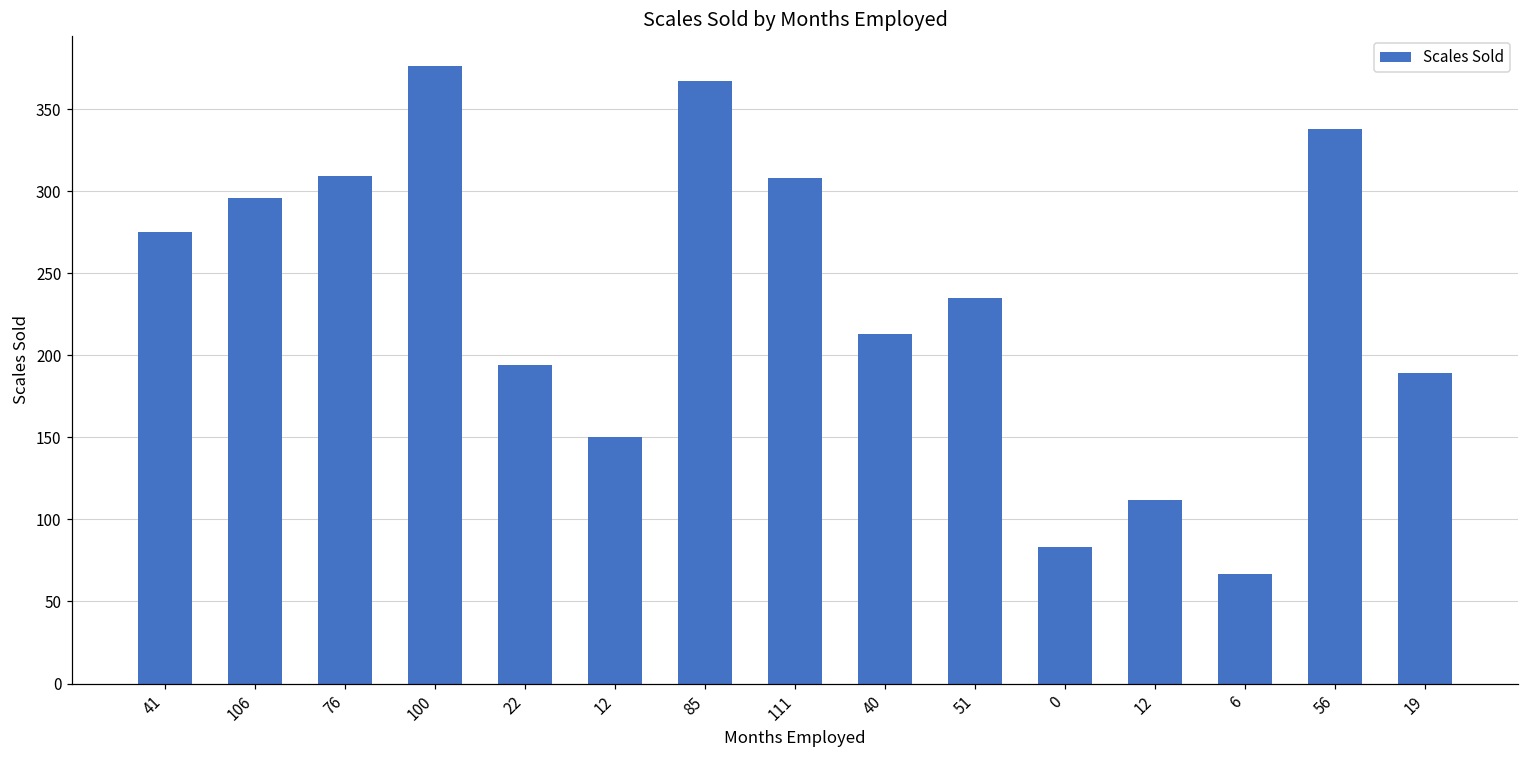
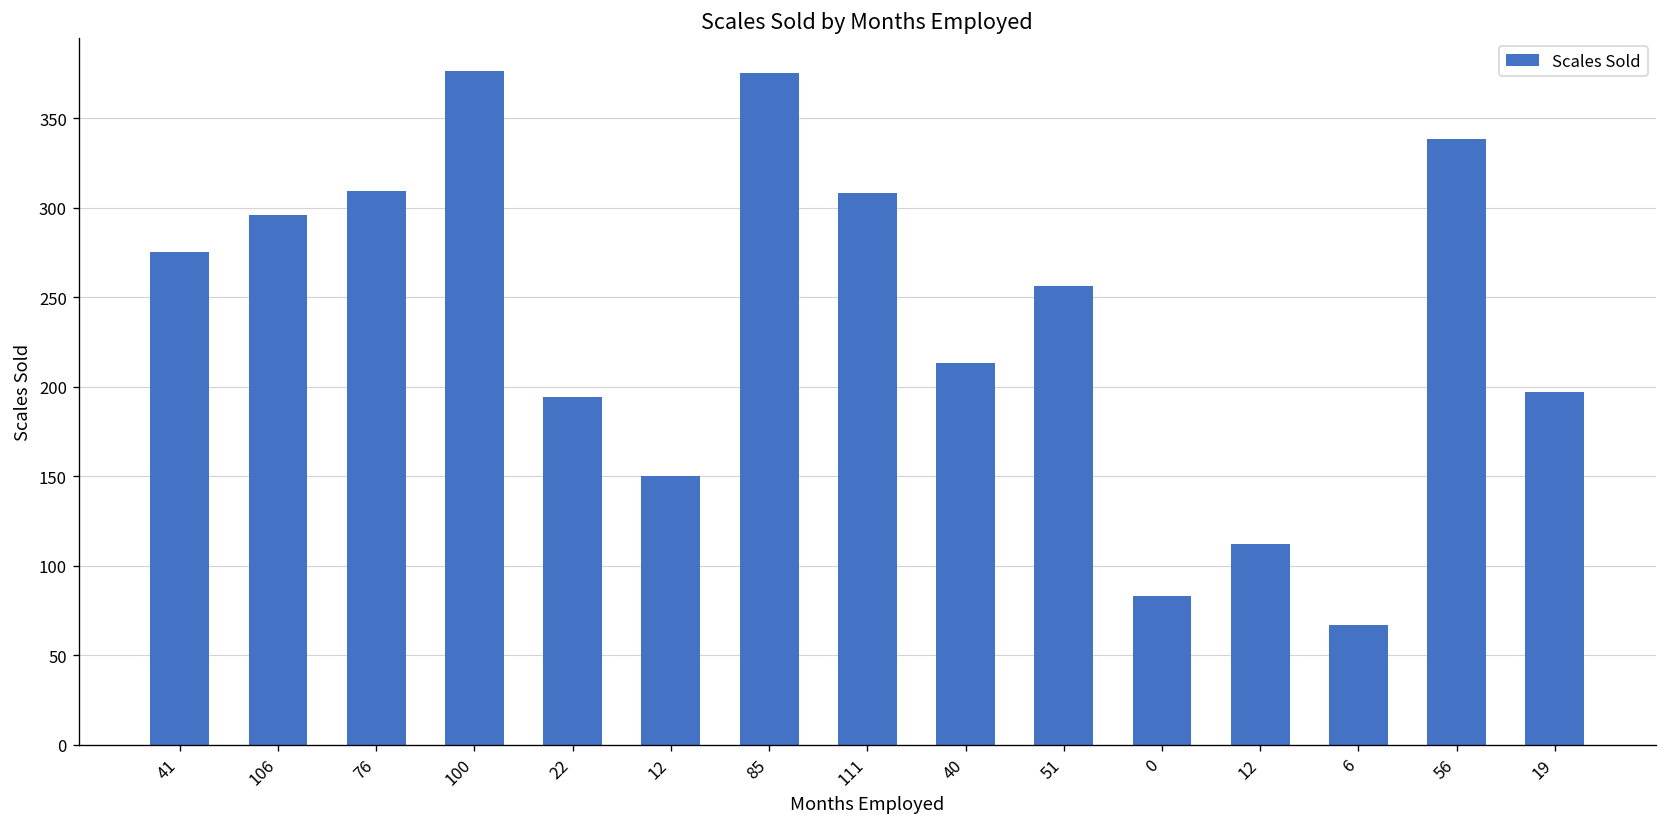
85: 367 -> 375
51: 235 -> 256
19: 189 -> 197
